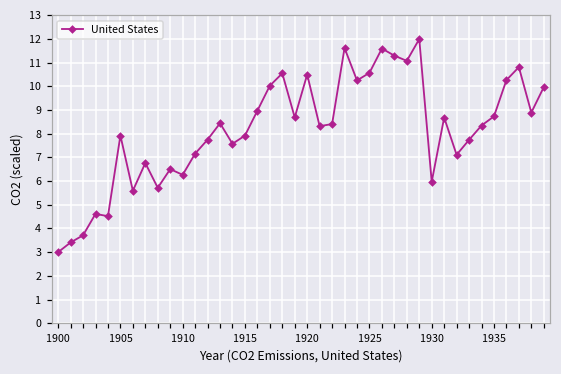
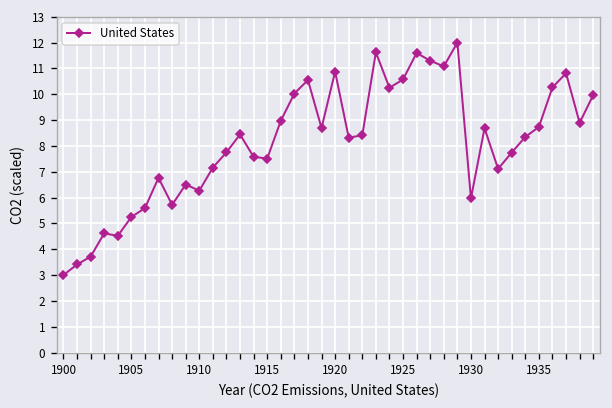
1905: 7.9 -> 5.2
1915: 7.9 -> 7.5
1920: 10.5 -> 10.9
